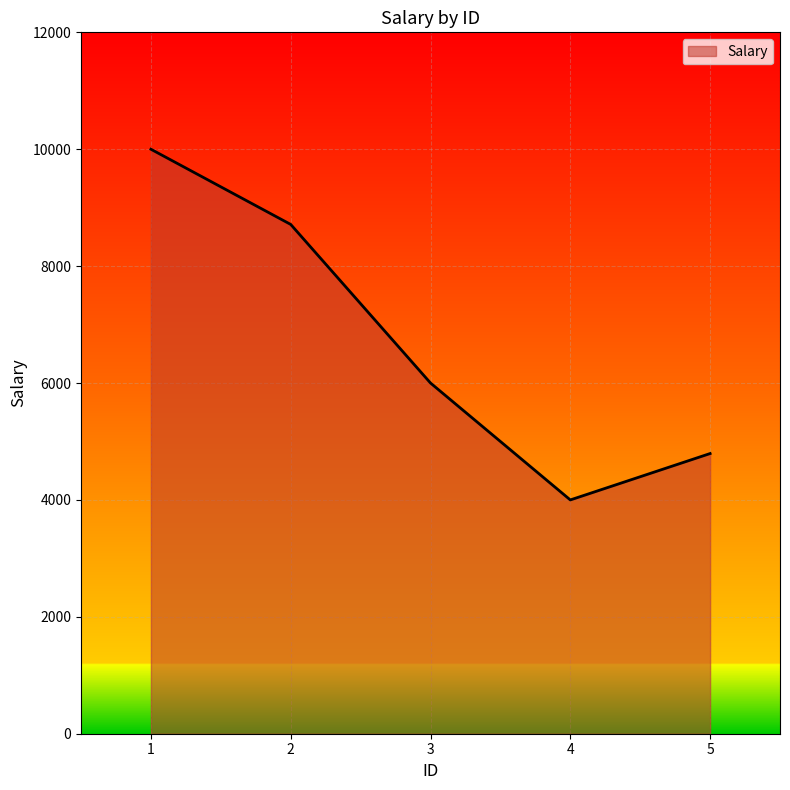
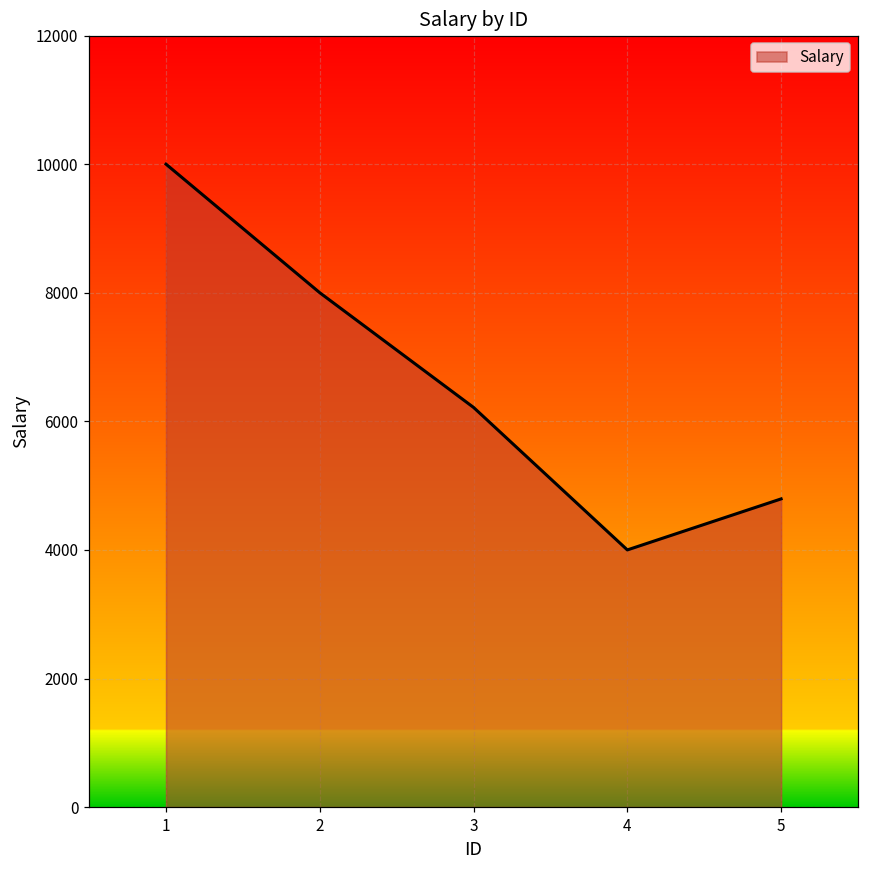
2: 8700 -> 8000
3: 6000 -> 6200
